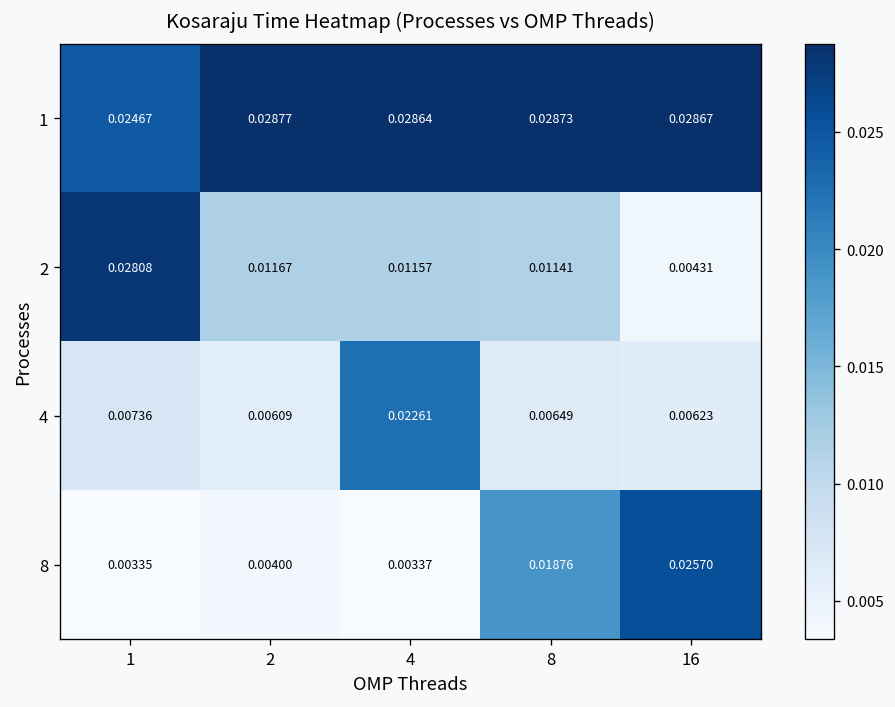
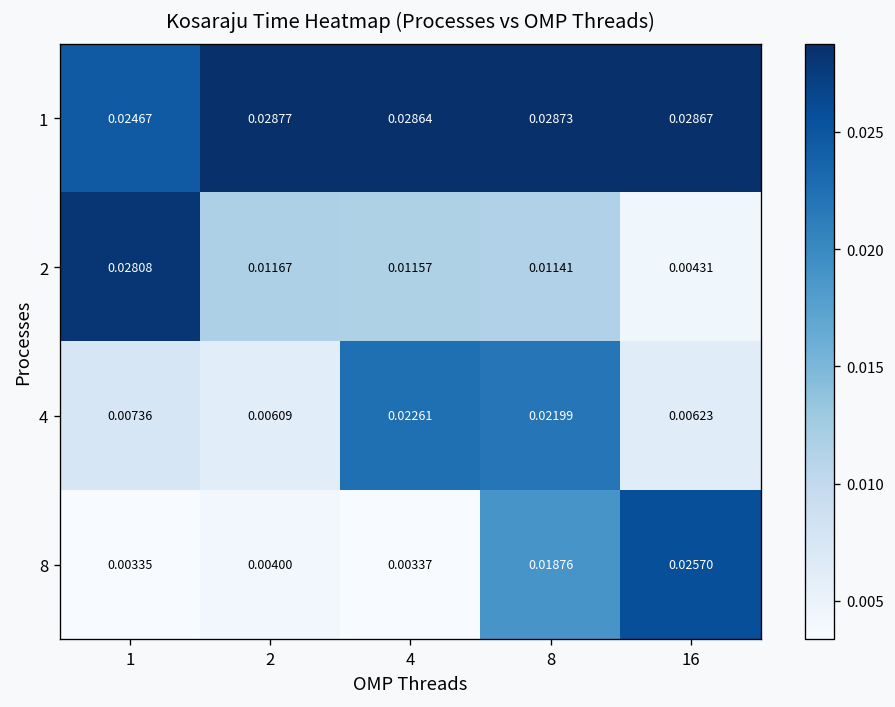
4, 8: 0.00649 -> 0.02199
